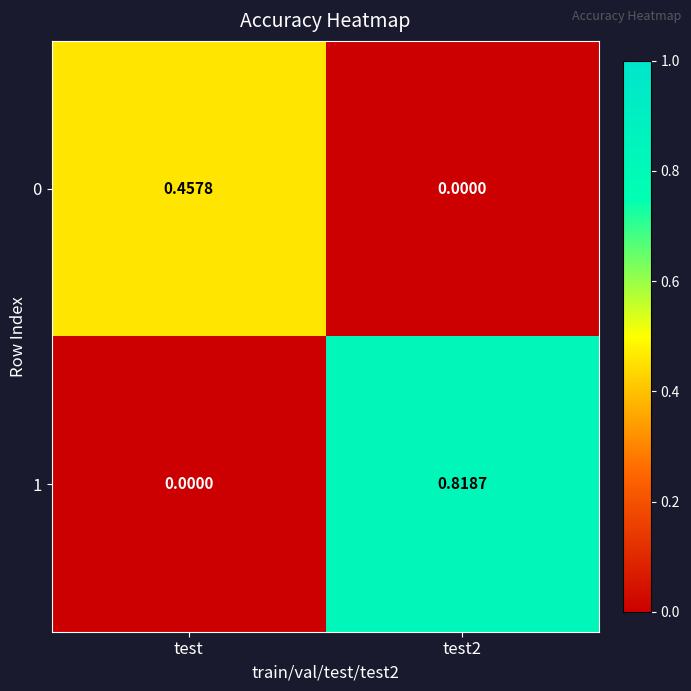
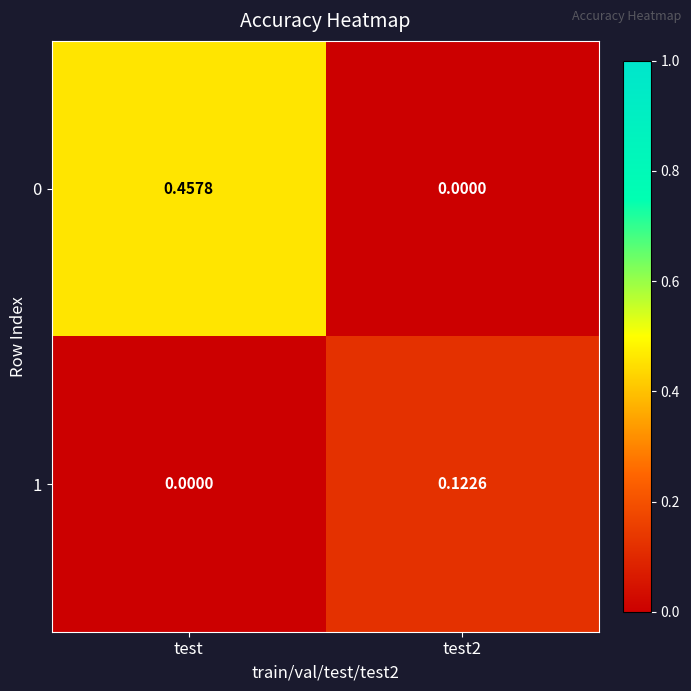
1, test2: 0.8187 -> 0.1226
